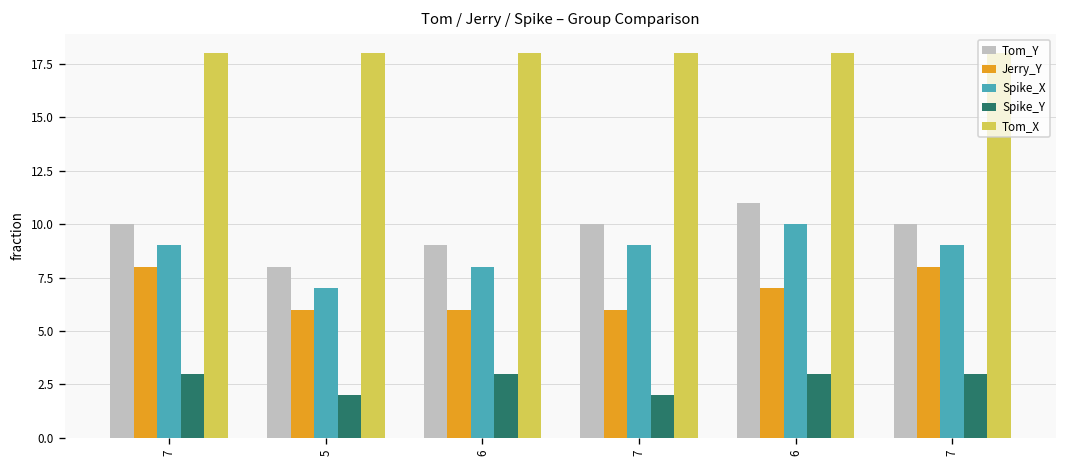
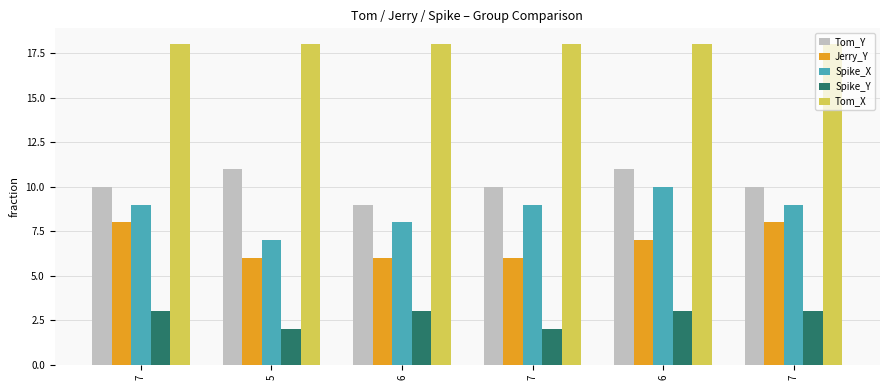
Tom_Y, 5: 8 -> 11
